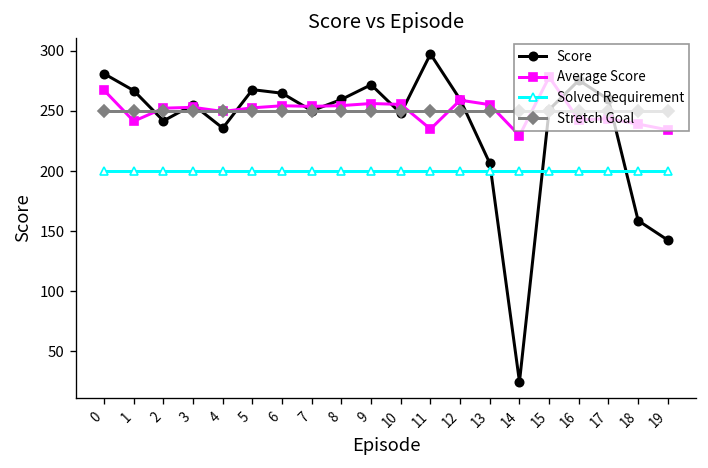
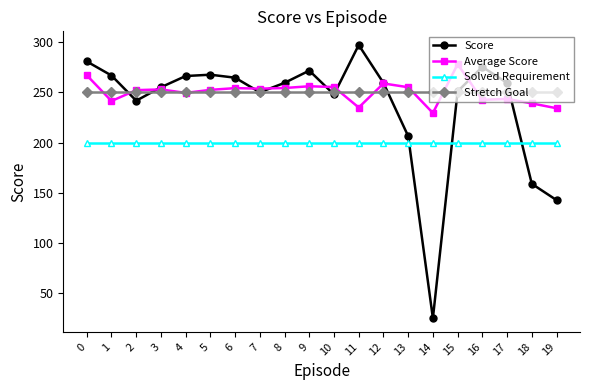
Score, 4: 236 -> 266
